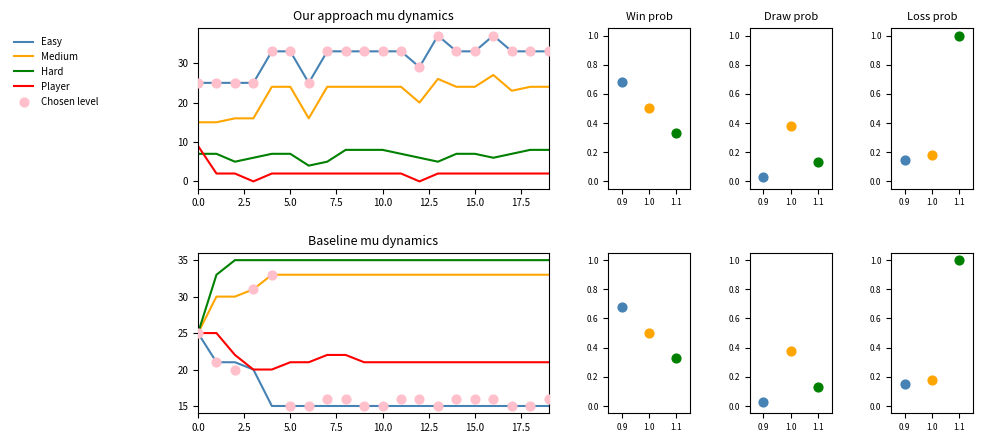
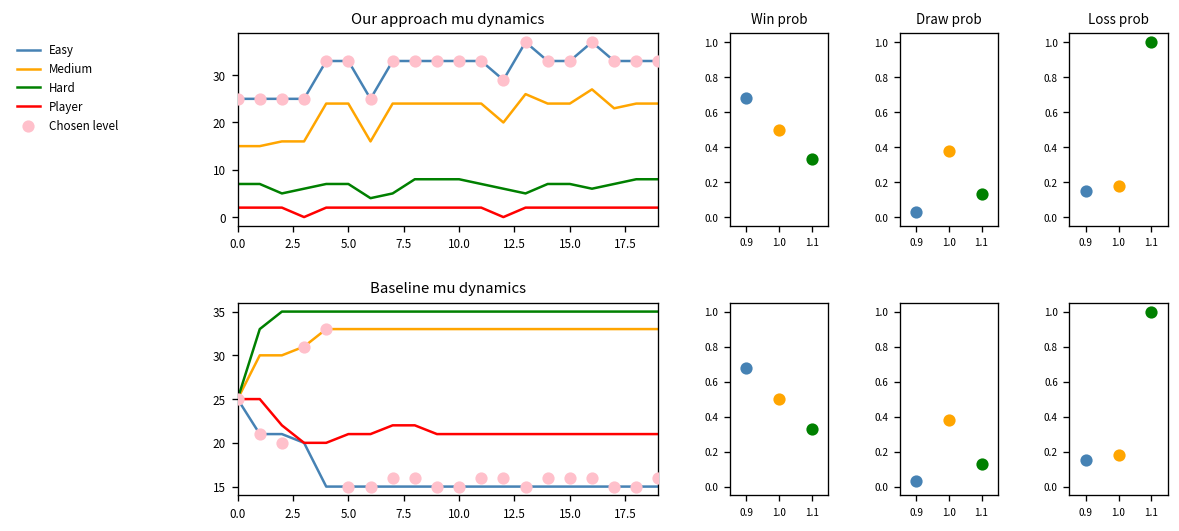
Our approach mu dynamics, Player, 0.0: 9 -> 2
